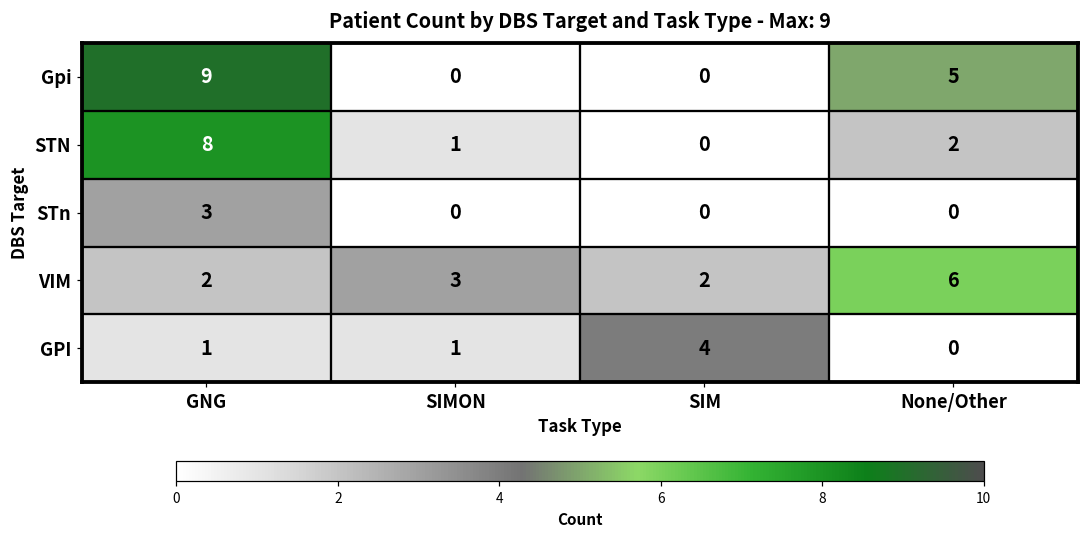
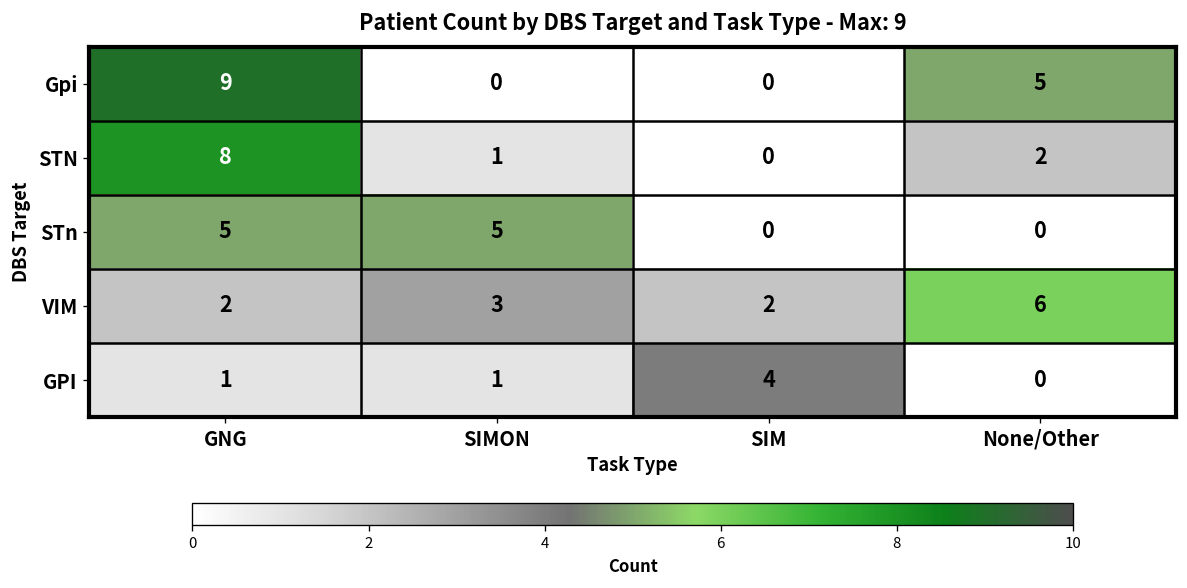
STn, GNG: 3 -> 5
STn, SIMON: 0 -> 5
